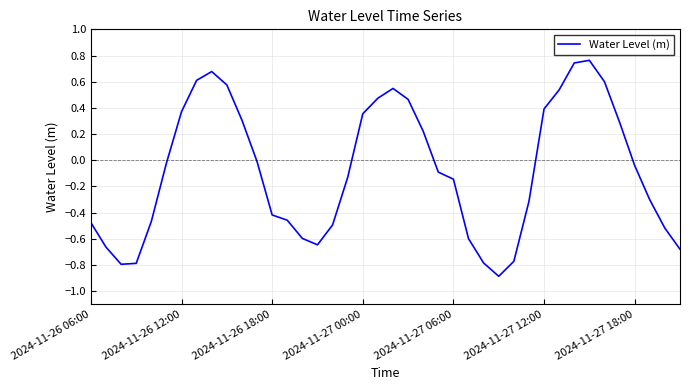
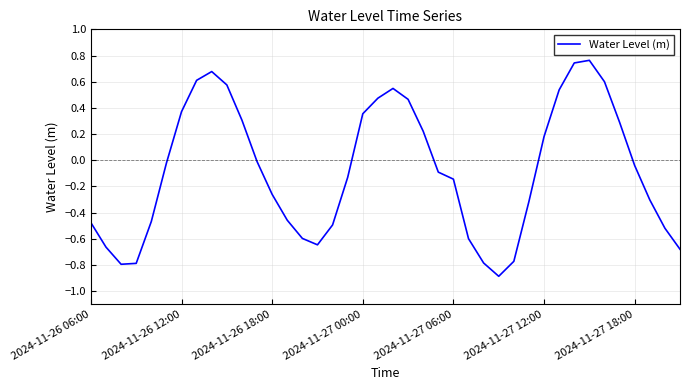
2024-11-26 18:00: -0.42 -> -0.26
2024-11-27 12:00: 0.39 -> 0.18
